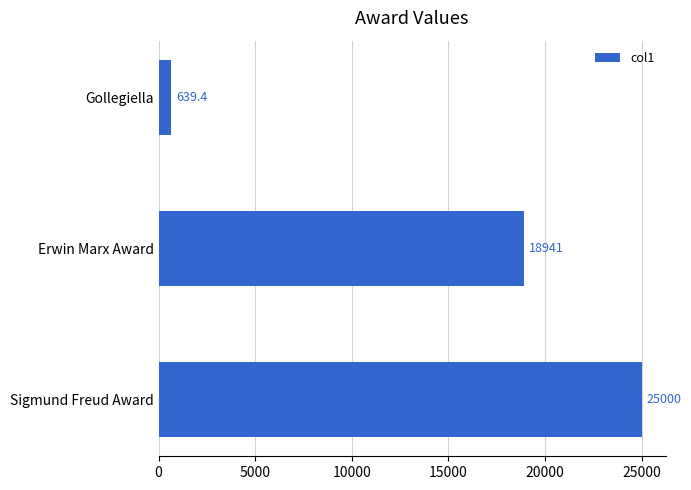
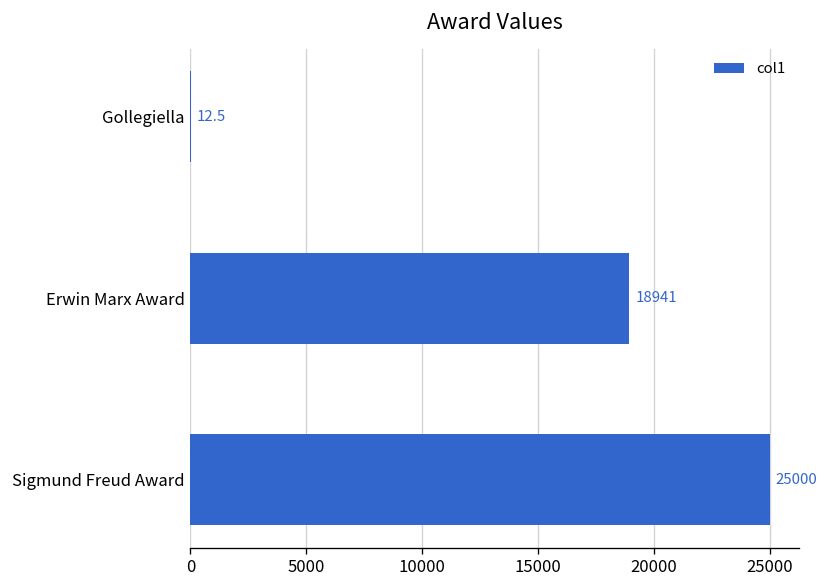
Gollegiella: 639.4 -> 12.5
